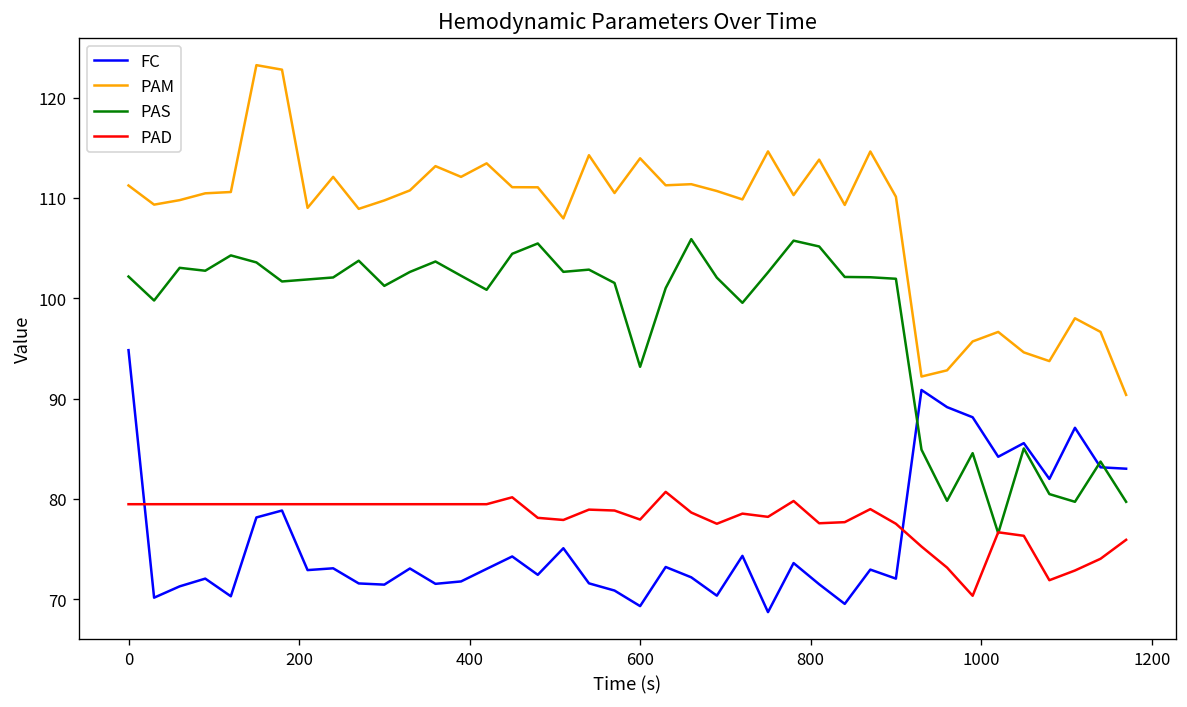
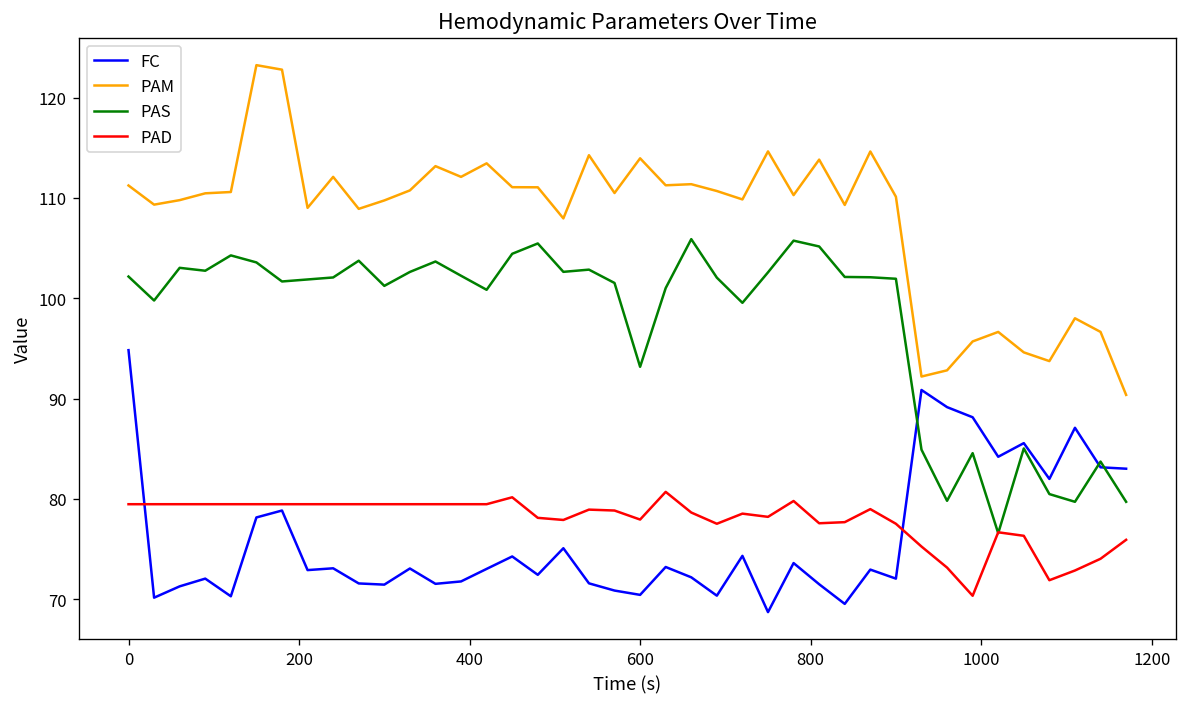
FC, 600: 69 -> 70
